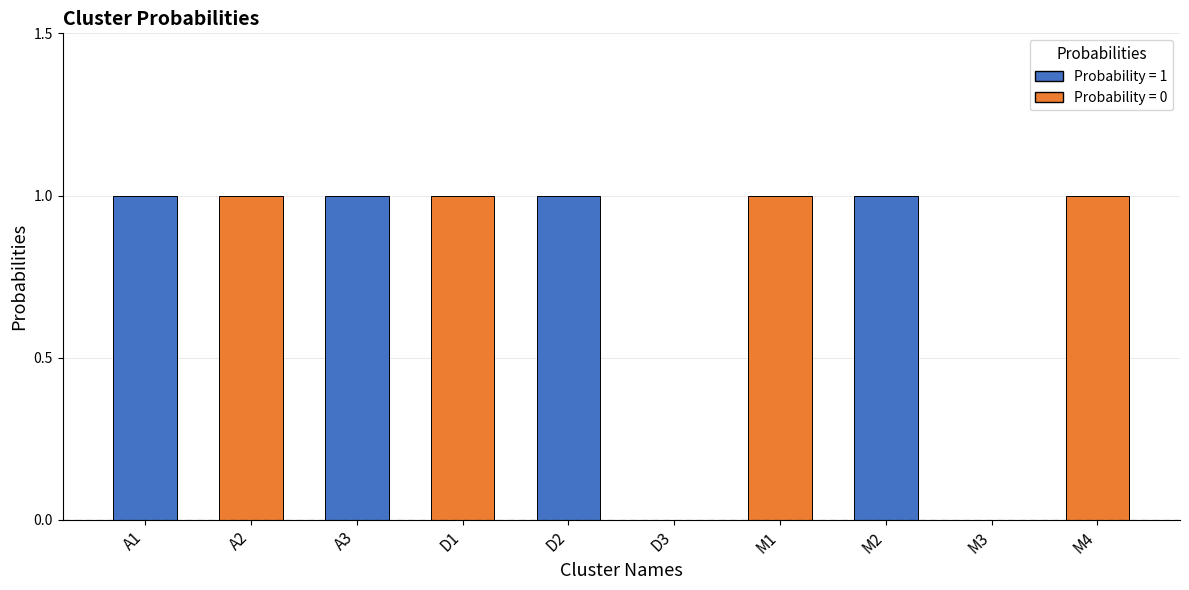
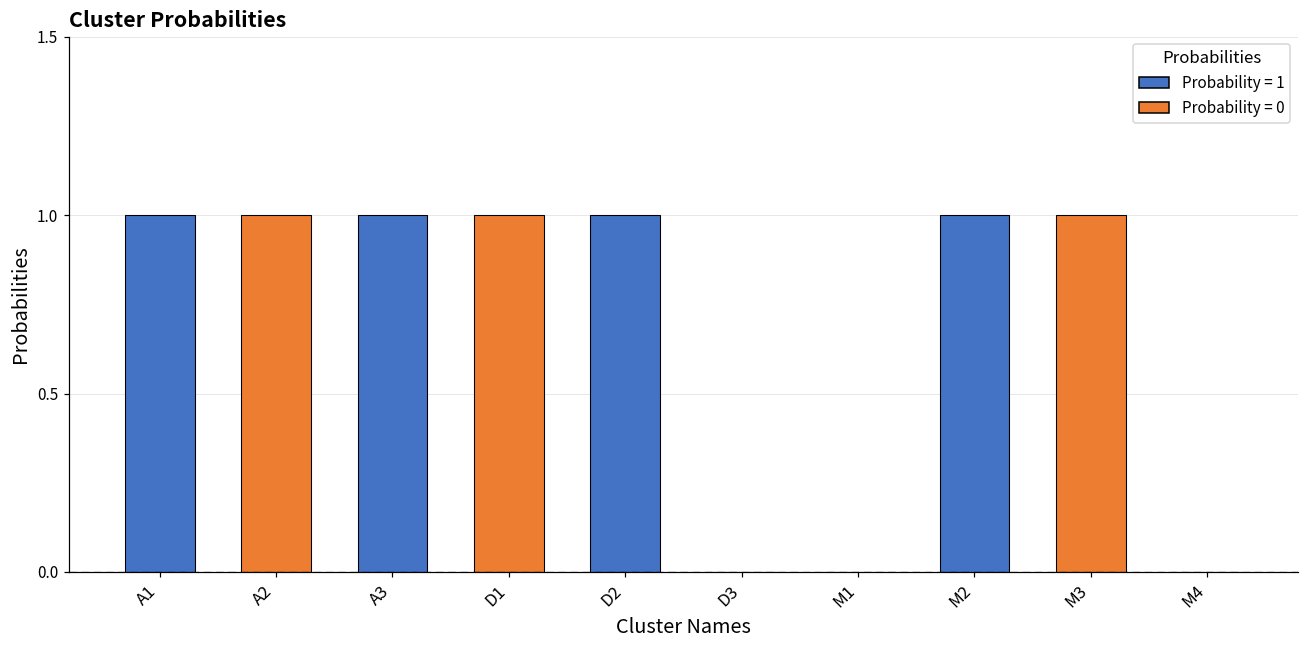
M1: 1 -> 0
M3: 0 -> 1
M4: 1 -> 0
